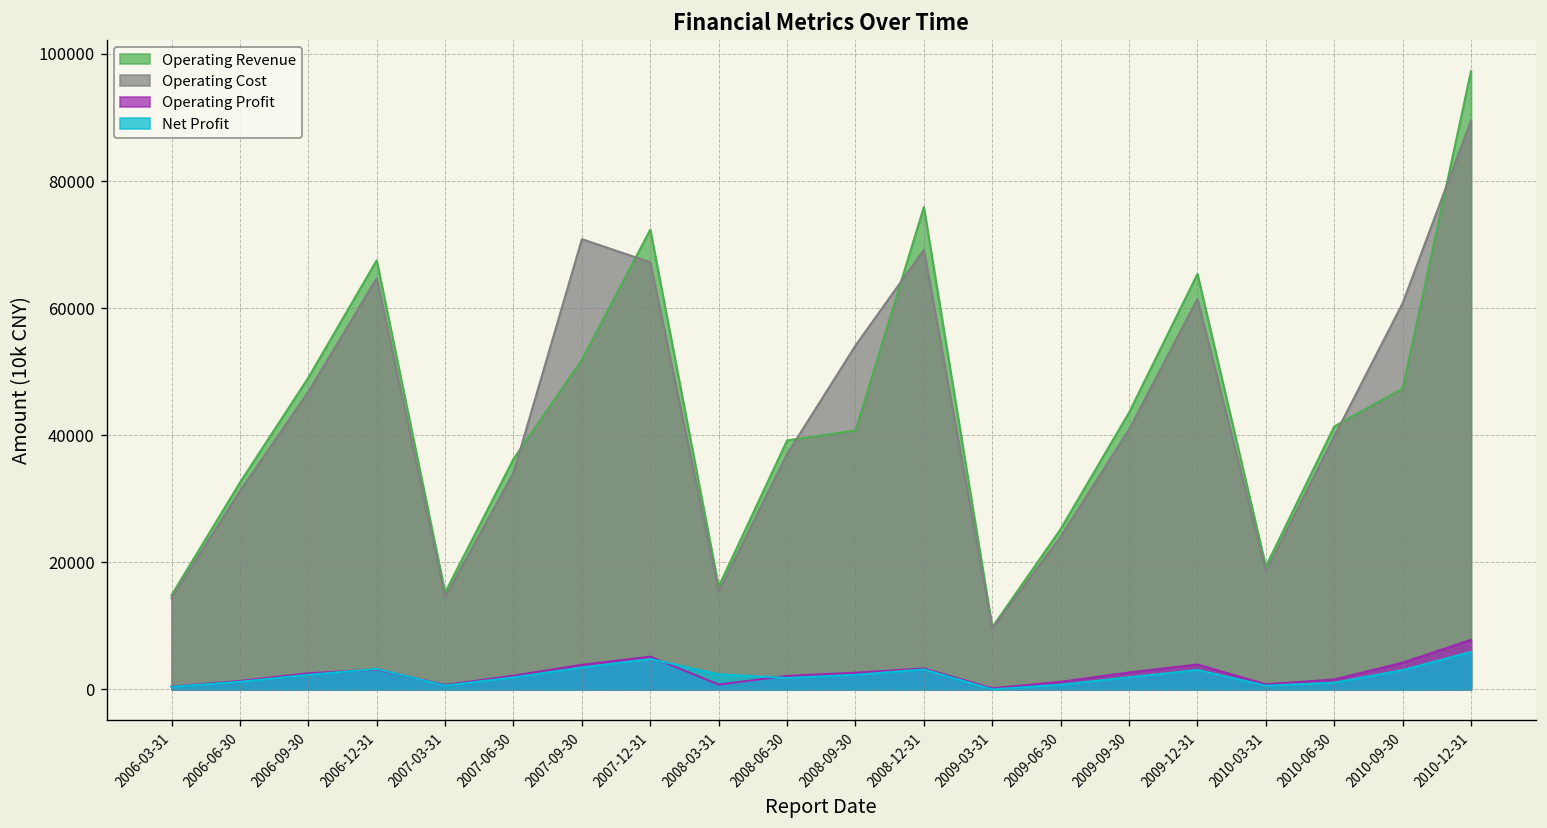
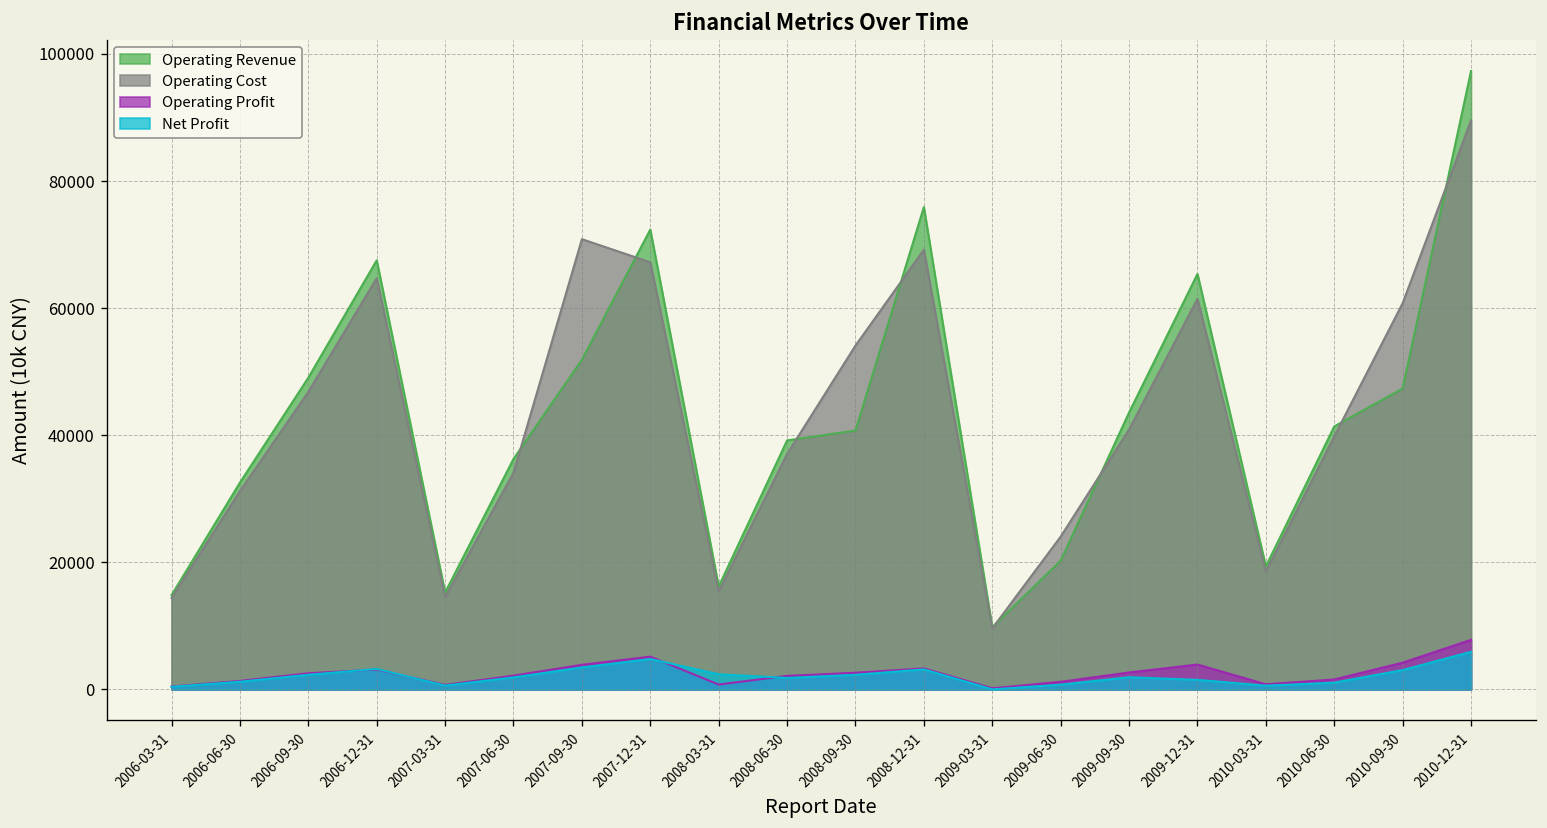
Operating Revenue, 2009-06-30: 25000 -> 20000
Net Profit, 2009-12-31: 3000 -> 2000
